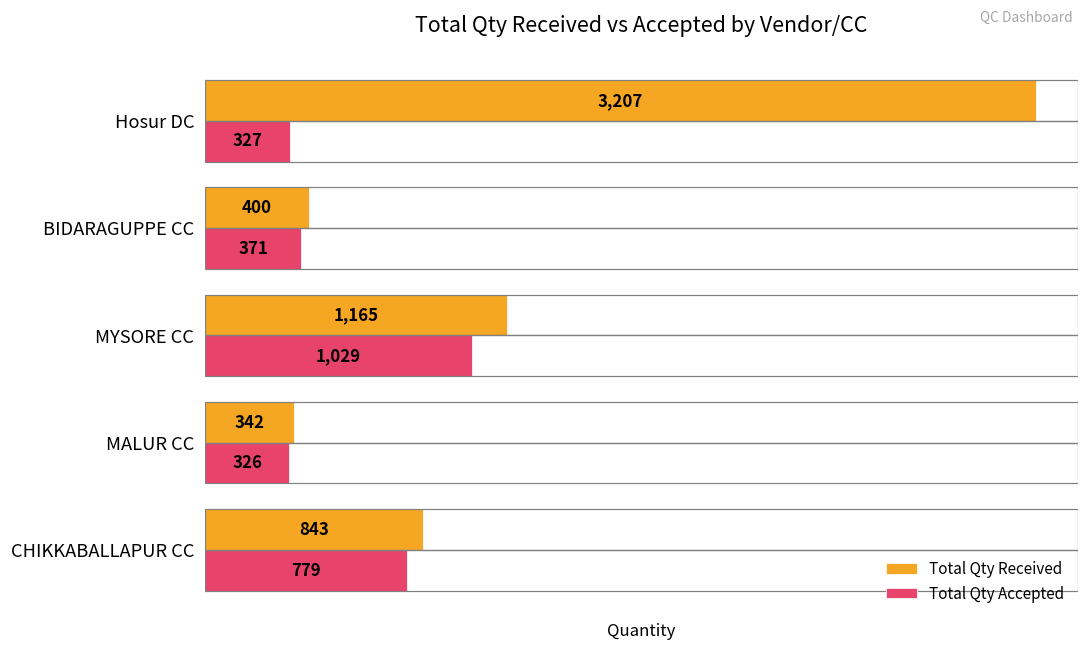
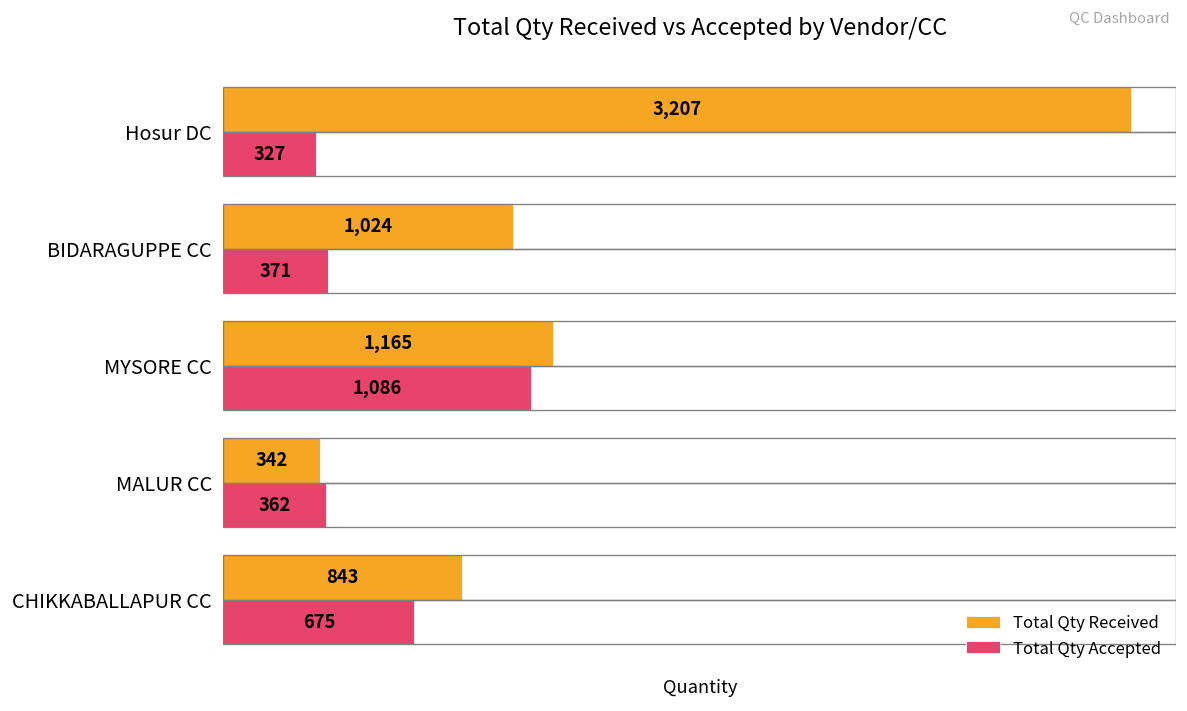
Total Qty Received, BIDARAGUPPE CC: 400 -> 1,024
Total Qty Accepted, MYSORE CC: 1,029 -> 1,086
Total Qty Accepted, MALUR CC: 326 -> 362
Total Qty Accepted, CHIKKABALLAPUR CC: 779 -> 675
